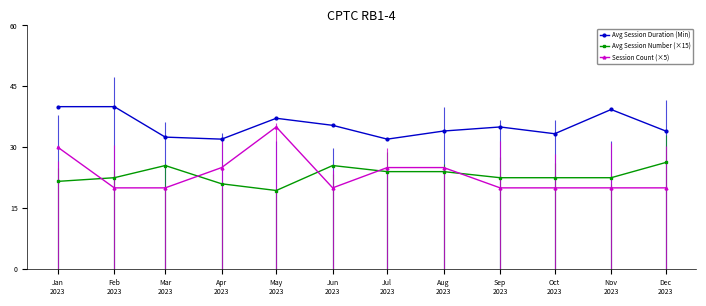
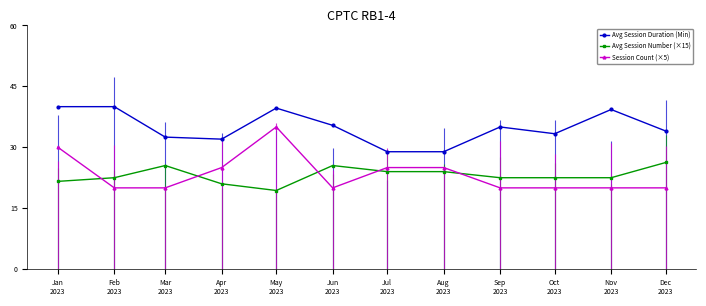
Avg Session Duration (Min), May 2023: 37 -> 40
Avg Session Duration (Min), Jul 2023: 32 -> 29
Avg Session Duration (Min), Aug 2023: 34 -> 29
